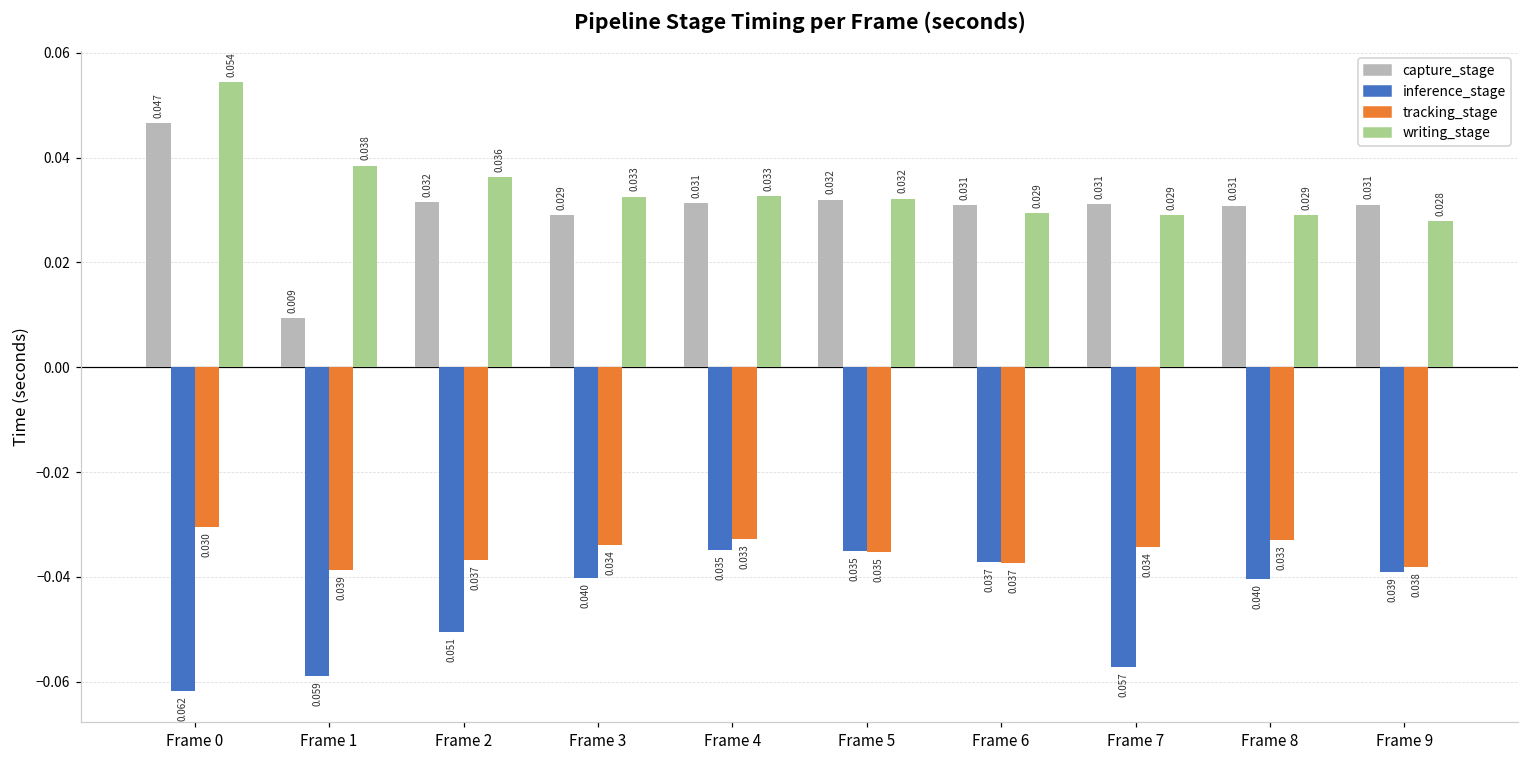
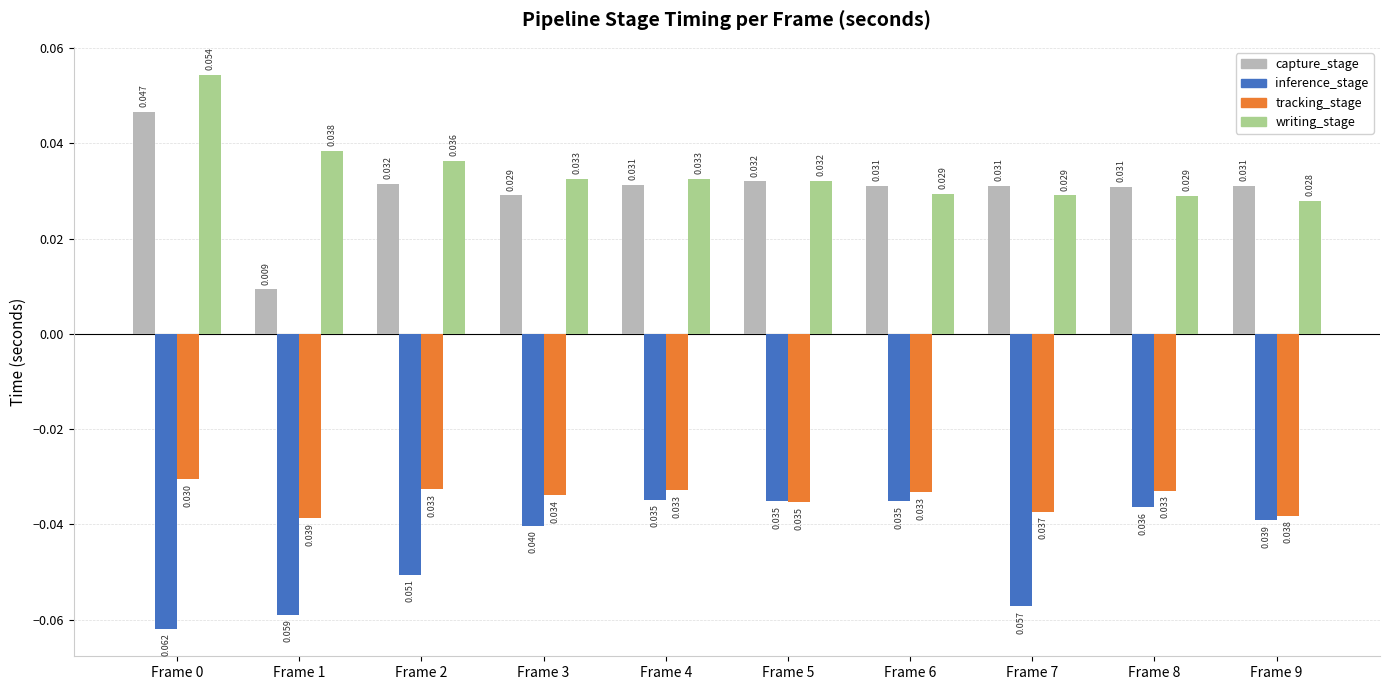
tracking_stage, Frame 2: 0.037 -> 0.033
inference_stage, Frame 6: 0.037 -> 0.035
tracking_stage, Frame 6: 0.037 -> 0.033
tracking_stage, Frame 7: 0.034 -> 0.037
inference_stage, Frame 8: 0.040 -> 0.036
